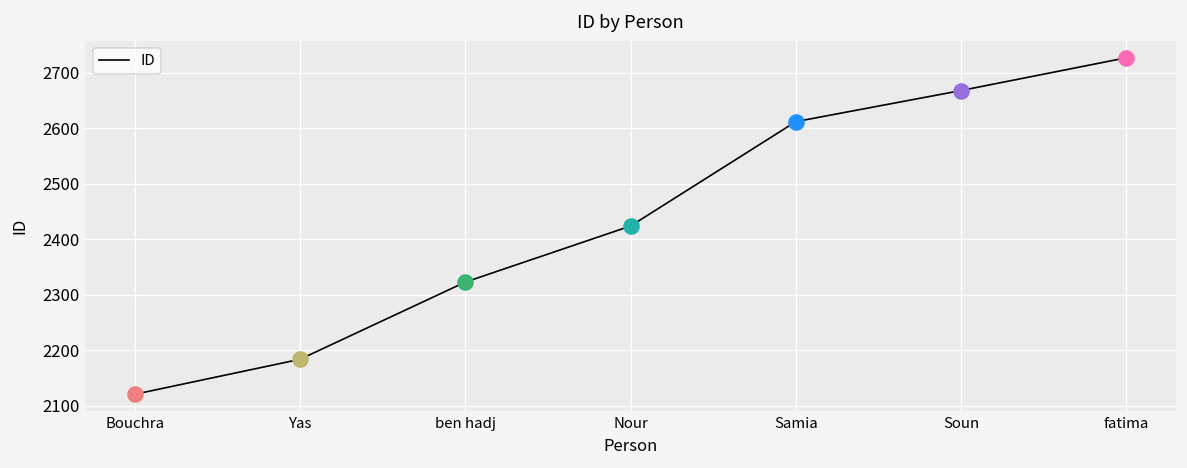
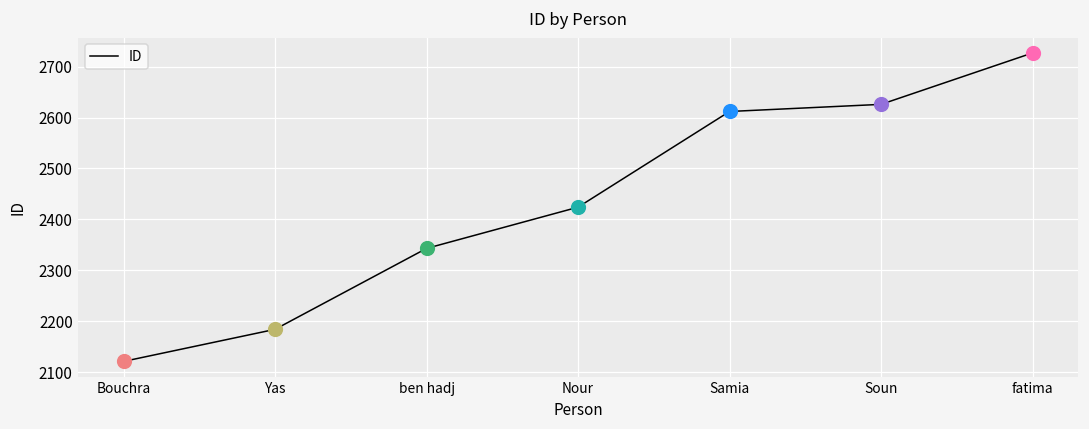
ID, ben hadj: 2320 -> 2340
ID, Soun: 2670 -> 2630
